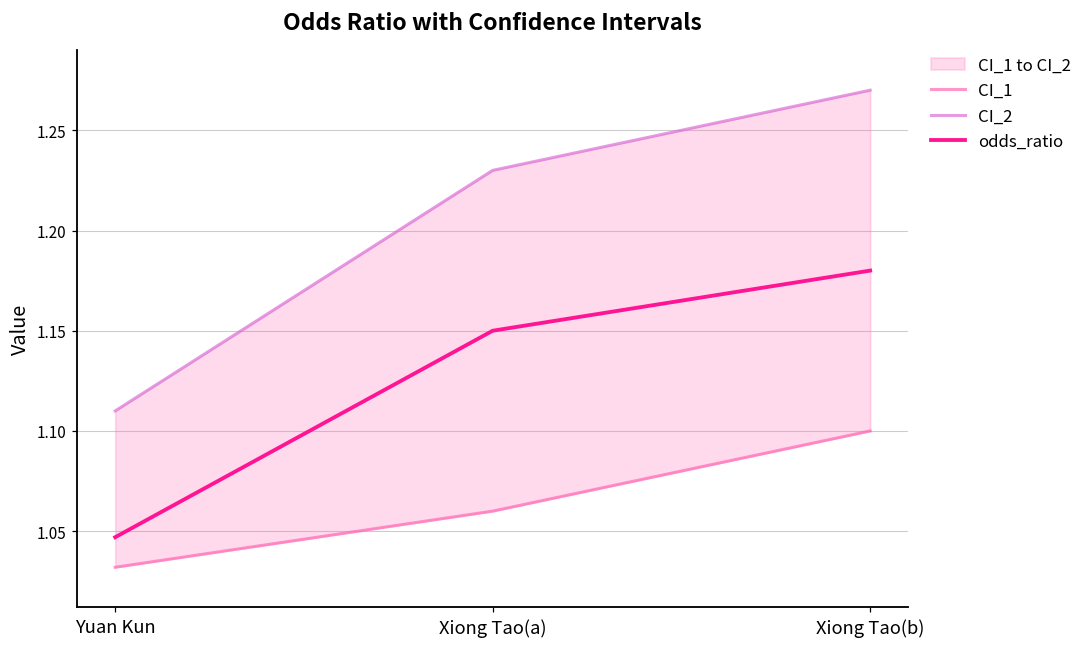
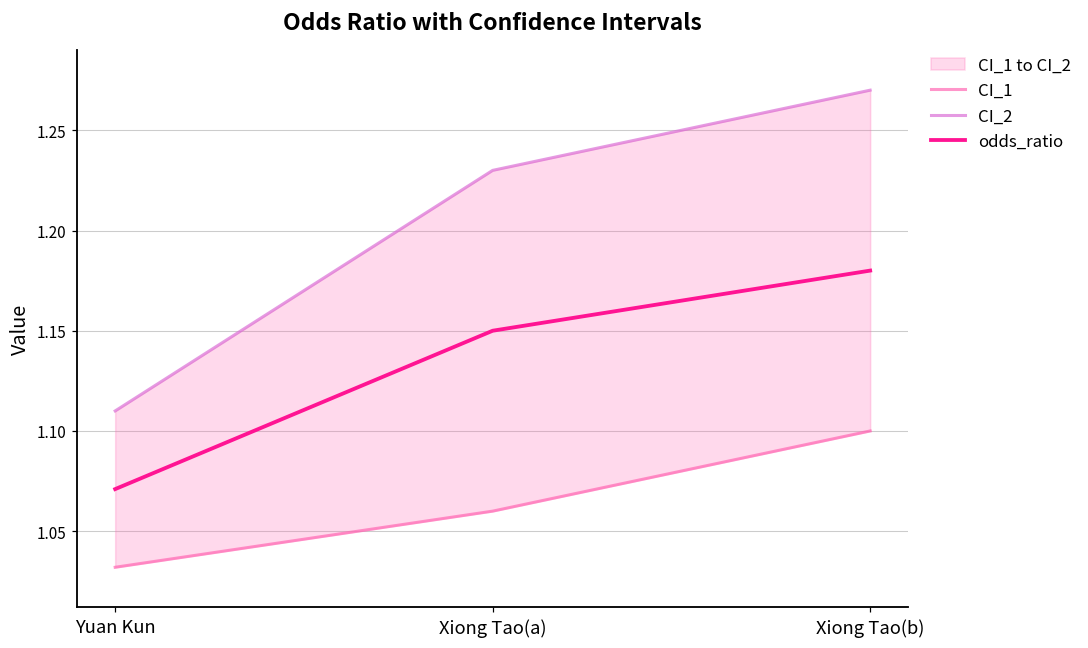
odds_ratio, Yuan Kun: 1.047 -> 1.071
